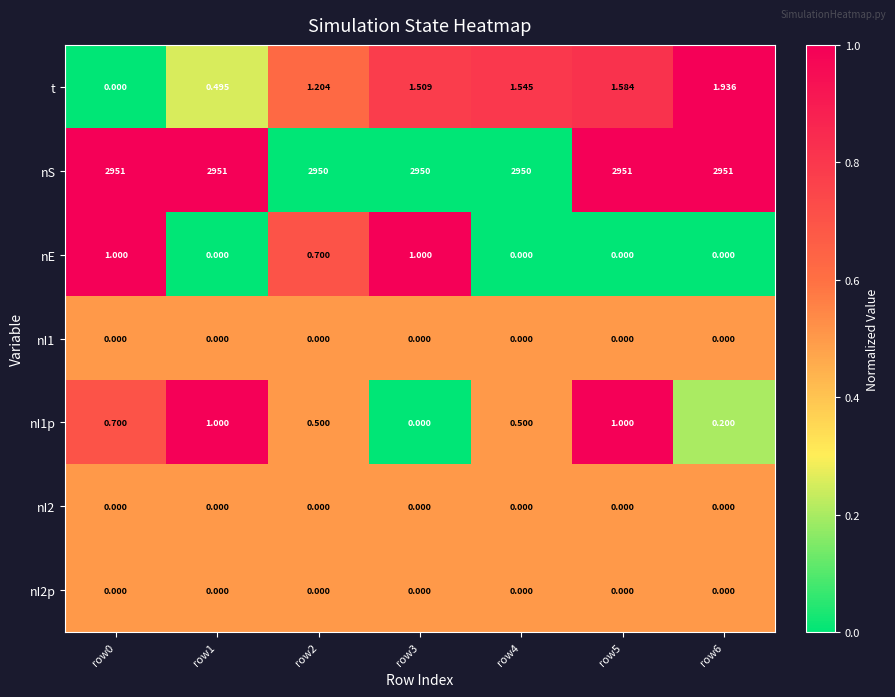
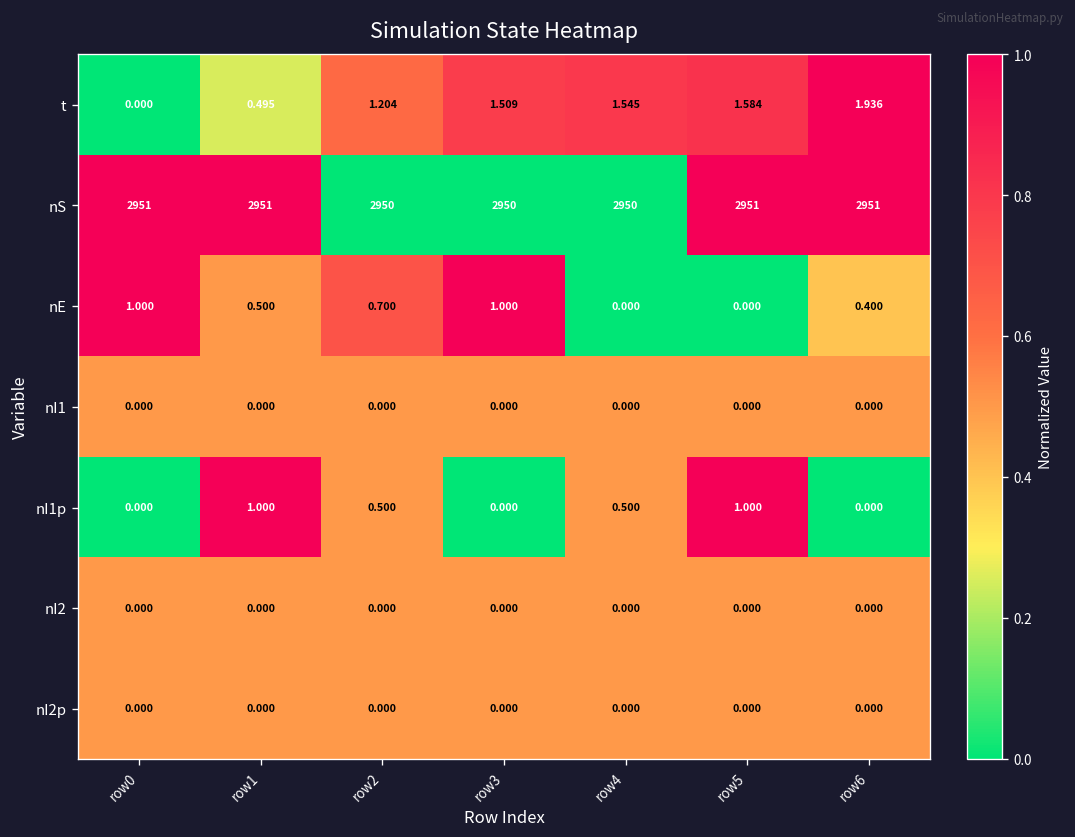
nE, row1: 0.000 -> 0.500
nE, row6: 0.000 -> 0.400
nI1p, row0: 0.700 -> 0.000
nI1p, row6: 0.200 -> 0.000
